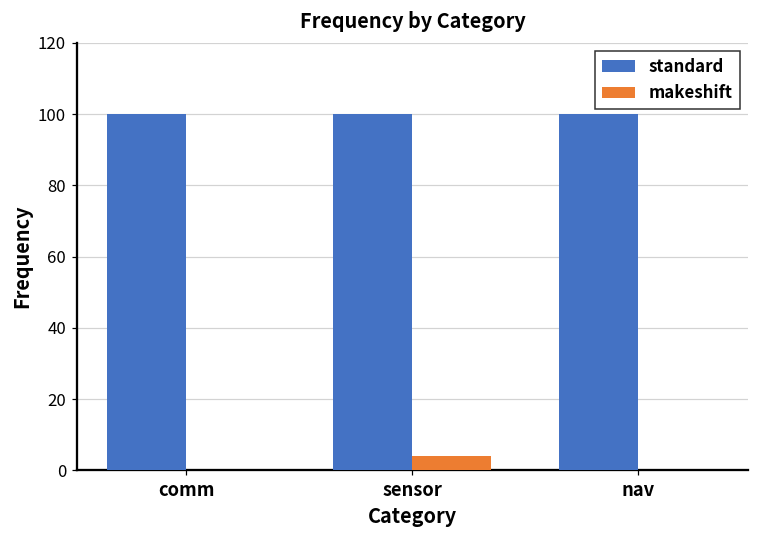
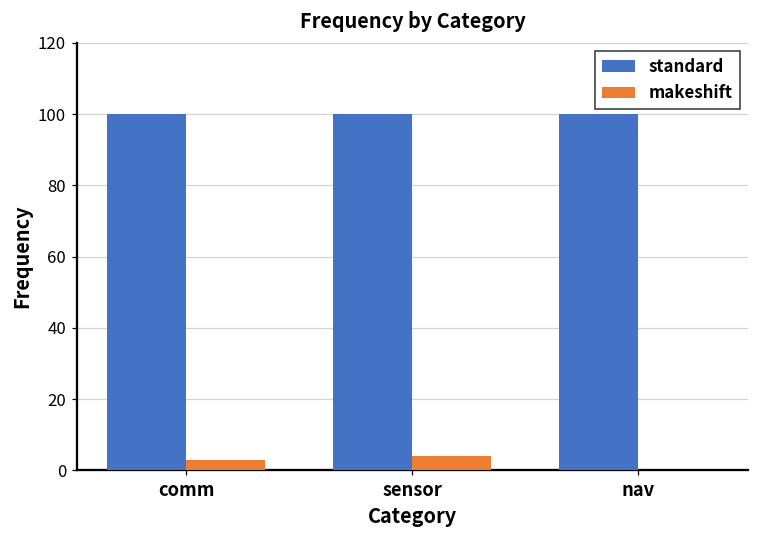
makeshift, comm: 0 -> 3
